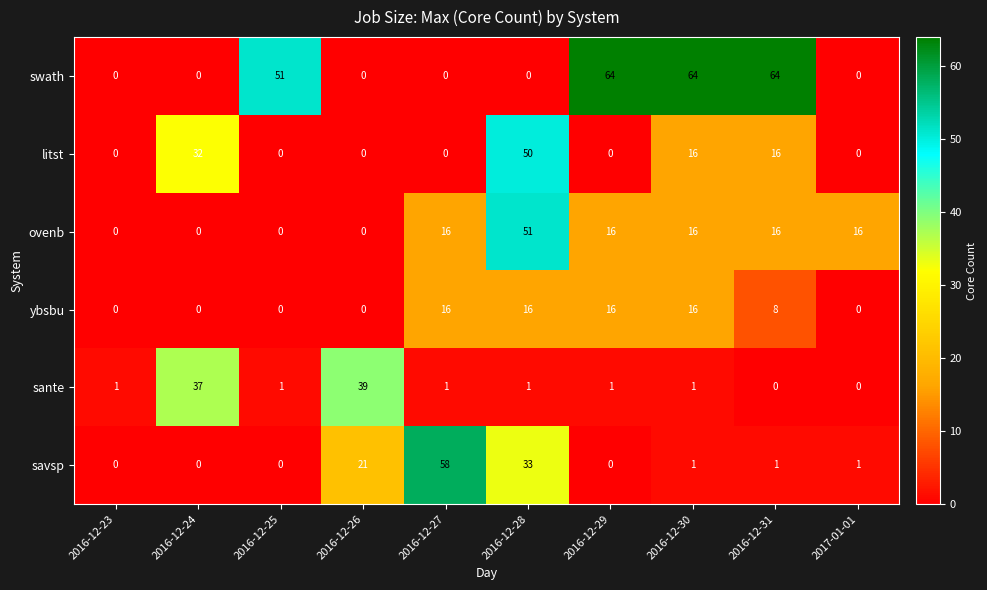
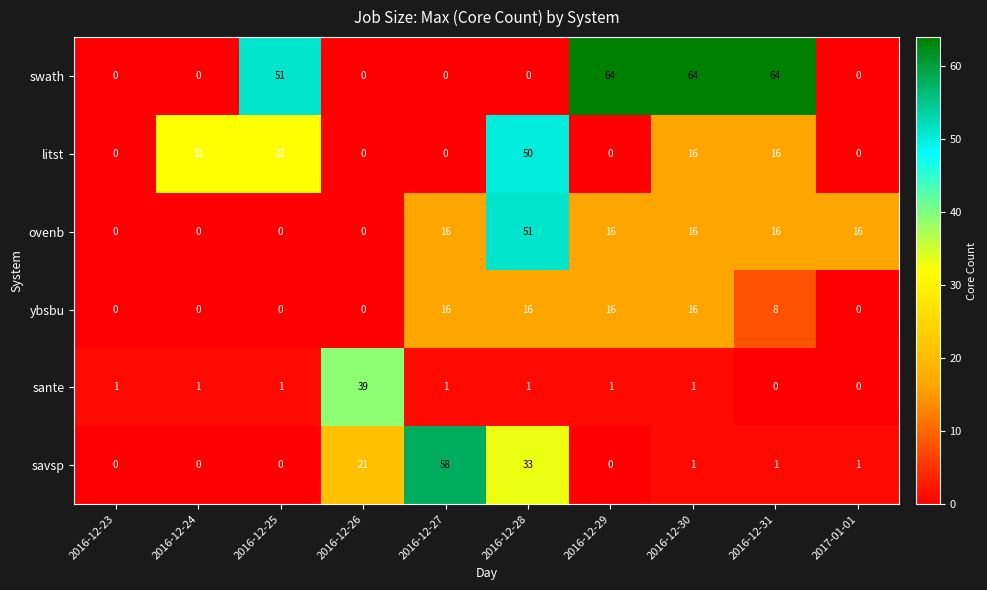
litst, 2016-12-25: 0 -> 32
sante, 2016-12-24: 37 -> 1
